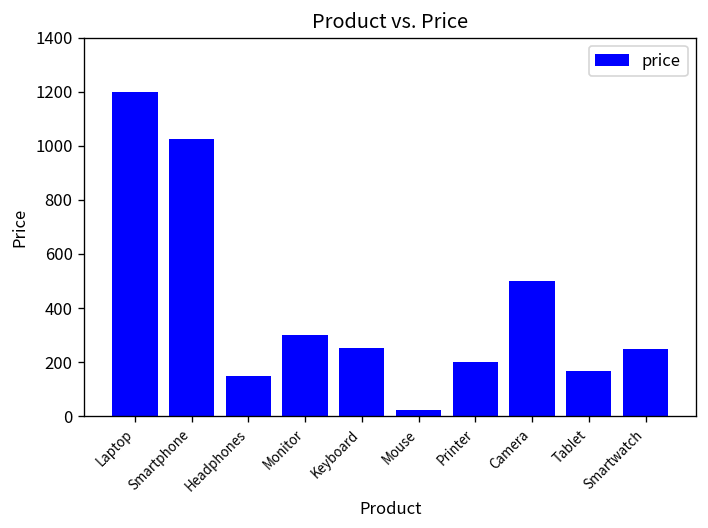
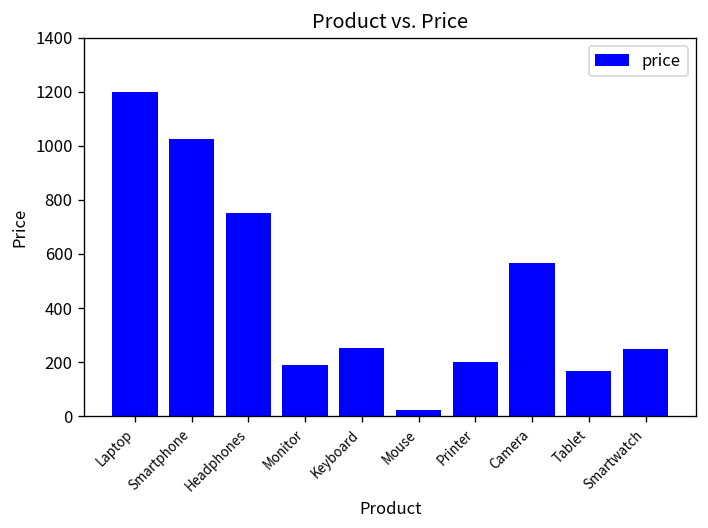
Headphones: 150 -> 750
Monitor: 300 -> 190
Camera: 500 -> 570
